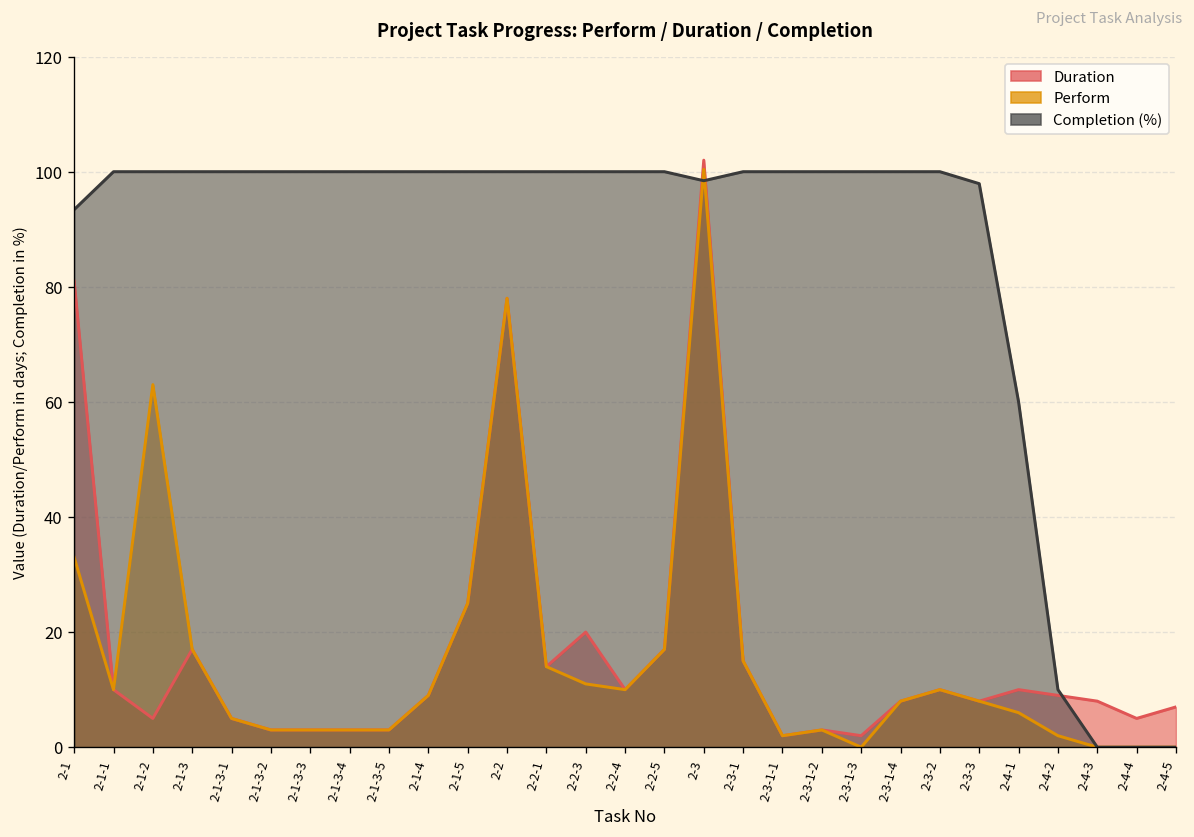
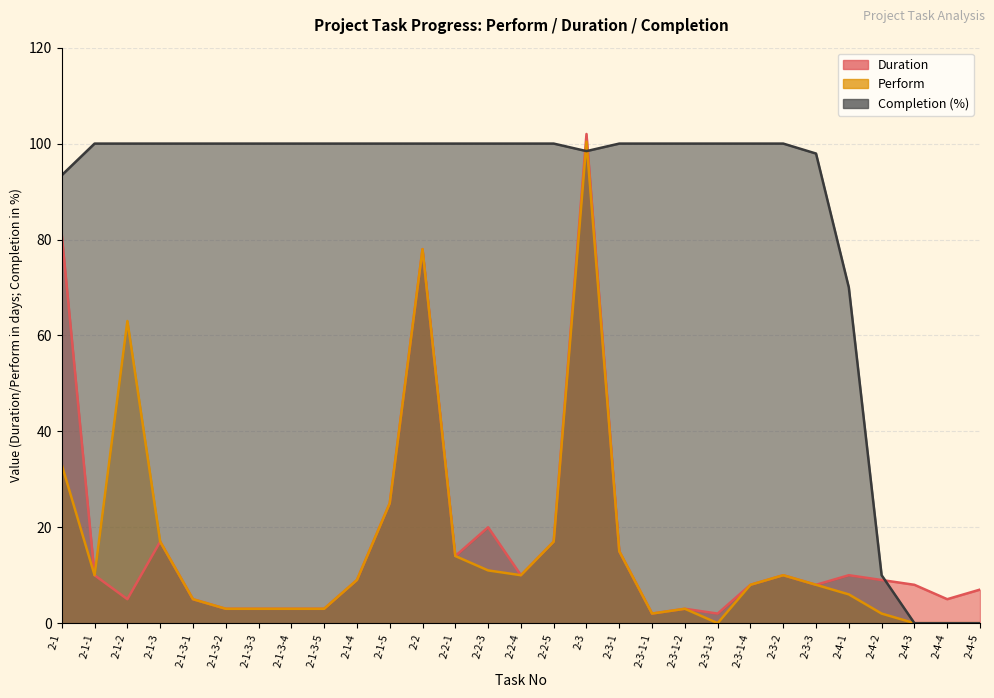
Completion (%), 2-4-1: 60 -> 70
